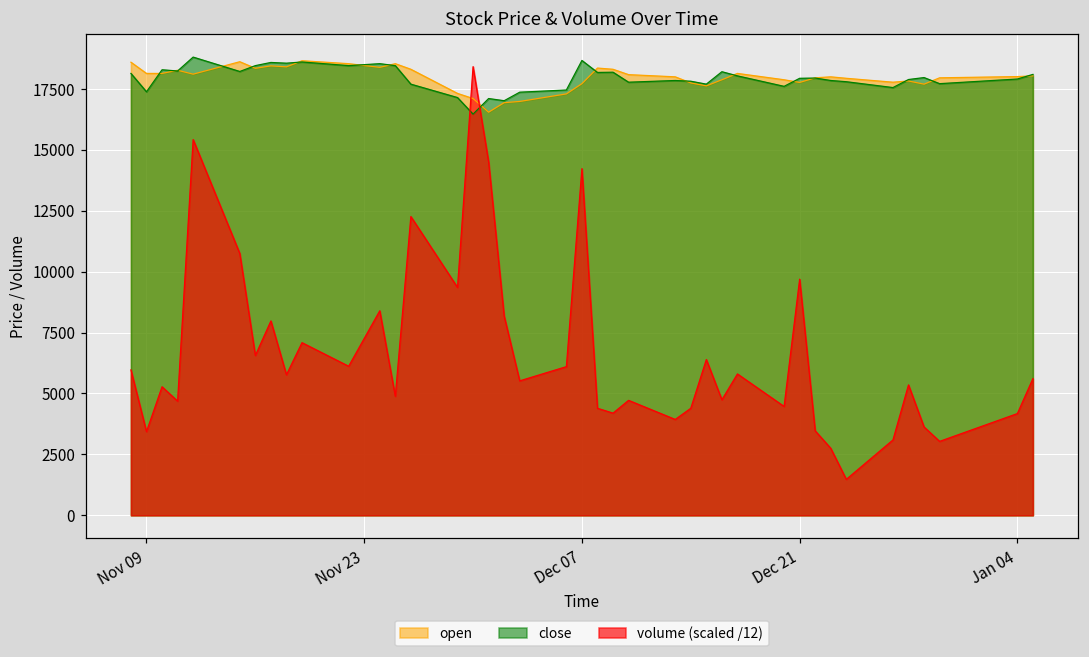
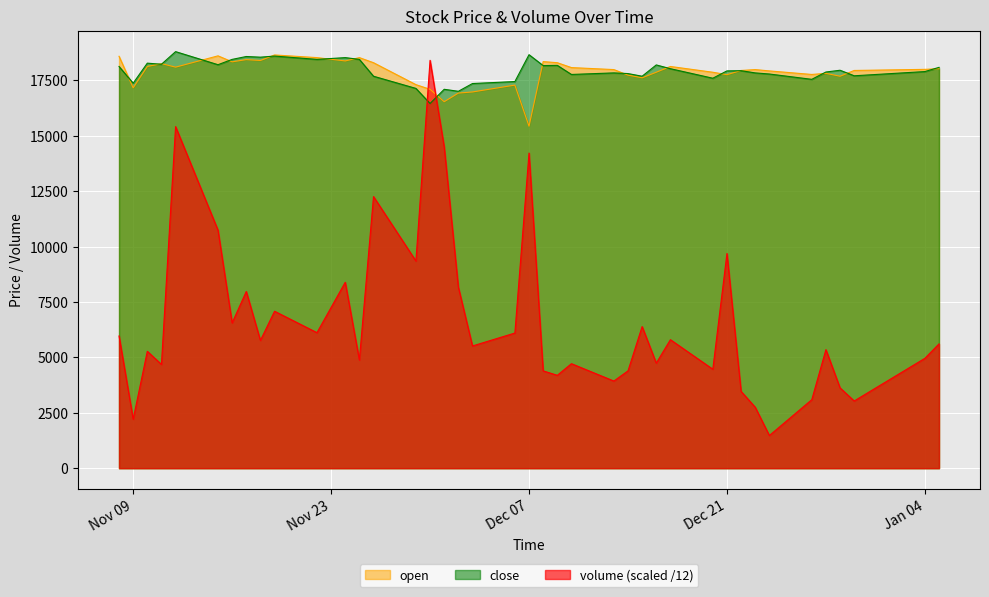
open, Nov 09: 18100 -> 17200
volume (scaled /12), Nov 09: 3400 -> 2200
open, Dec 07: 17700 -> 15400
volume (scaled /12), Jan 04: 4200 -> 5000
